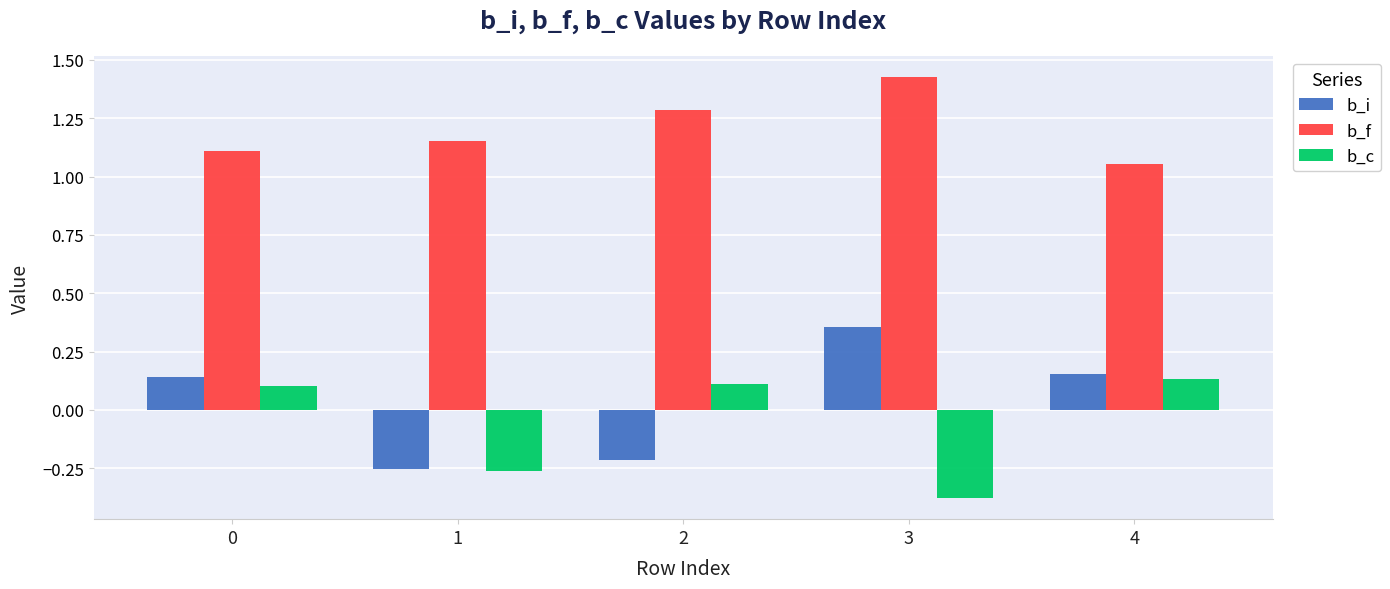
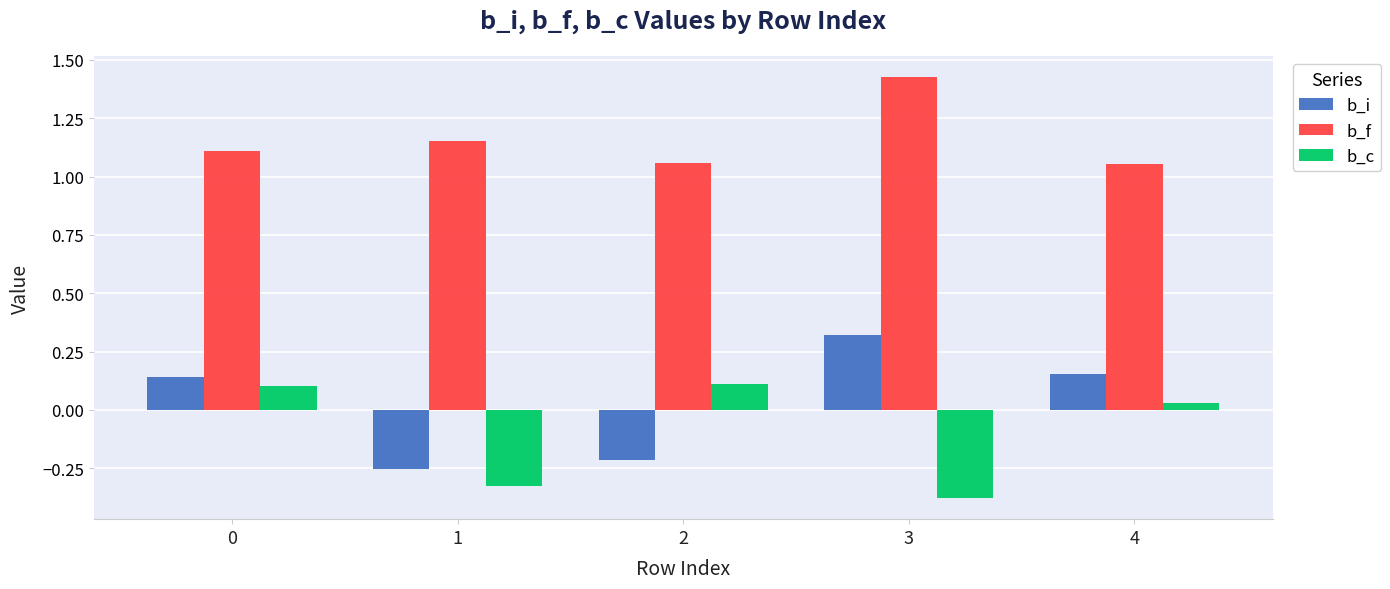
b_c, 1: -0.26 -> -0.33
b_f, 2: 1.29 -> 1.06
b_i, 3: 0.36 -> 0.32
b_c, 4: 0.13 -> 0.03
